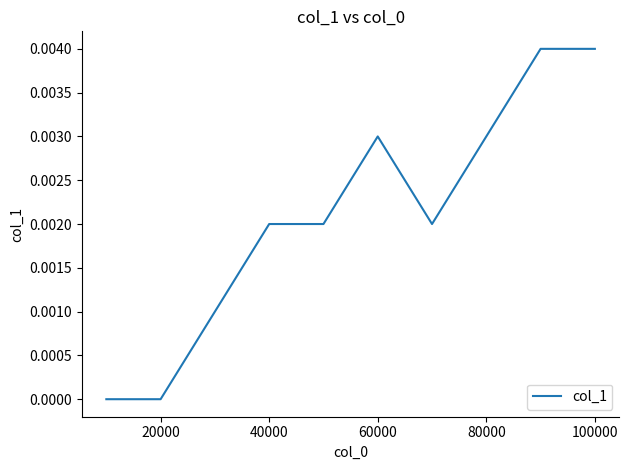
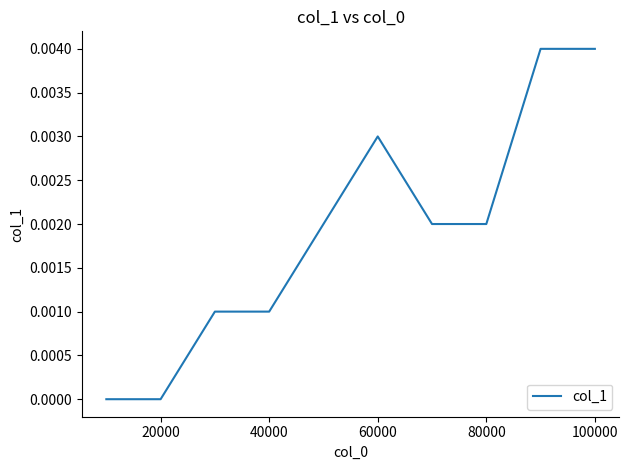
40000: 0.002 -> 0.001
80000: 0.003 -> 0.002
